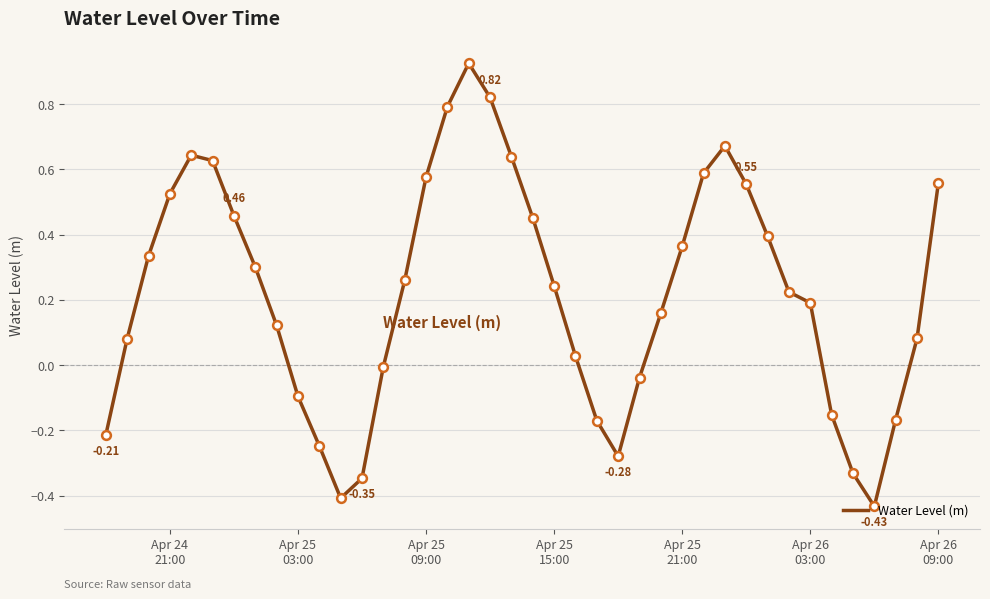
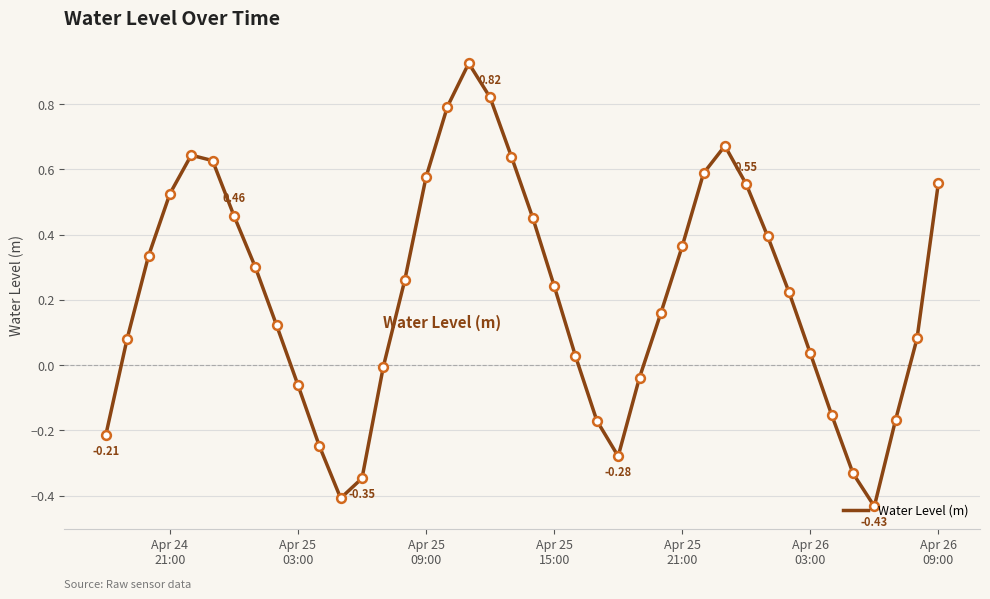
Apr 25 03:00: -0.10 -> -0.06
Apr 26 03:00: 0.19 -> 0.04
